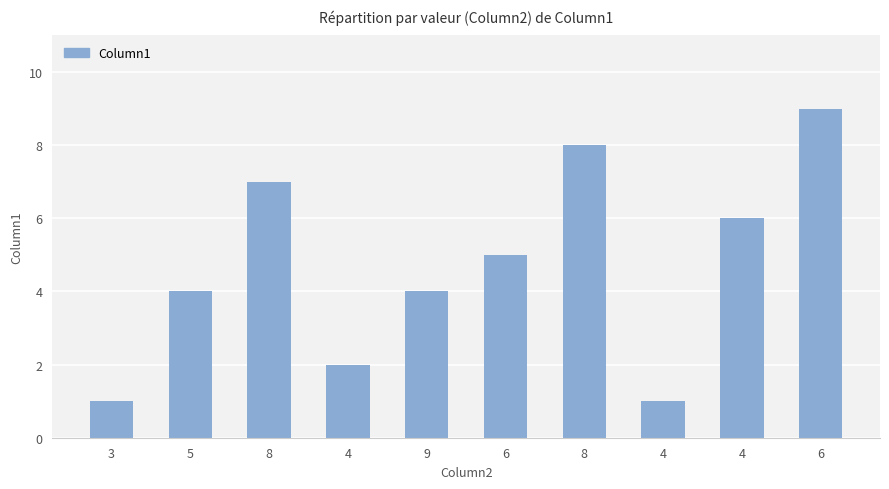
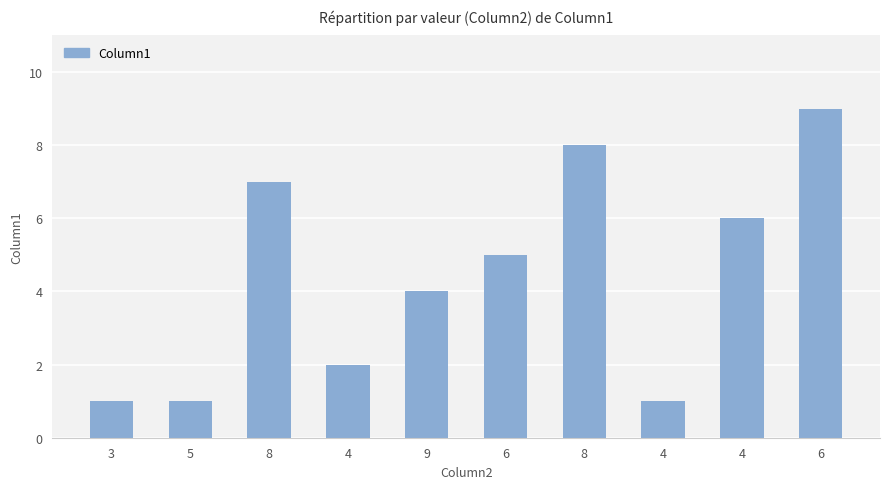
5: 4 -> 1
